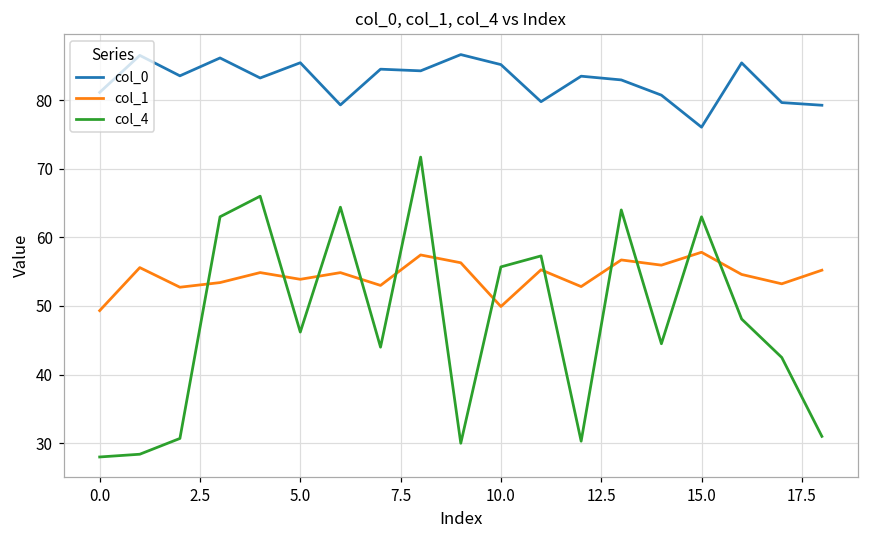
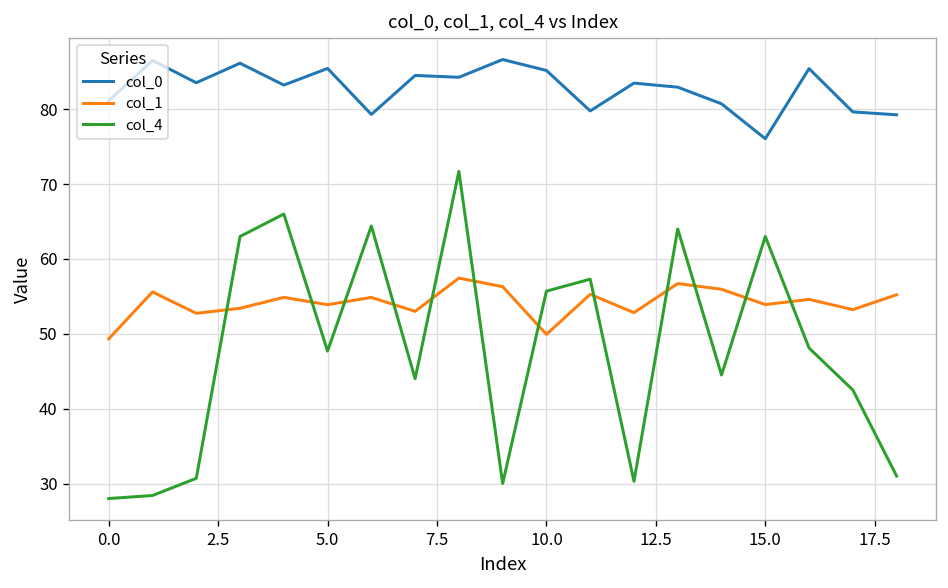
col_4, 5.0: 46 -> 48
col_1, 15.0: 58 -> 54
